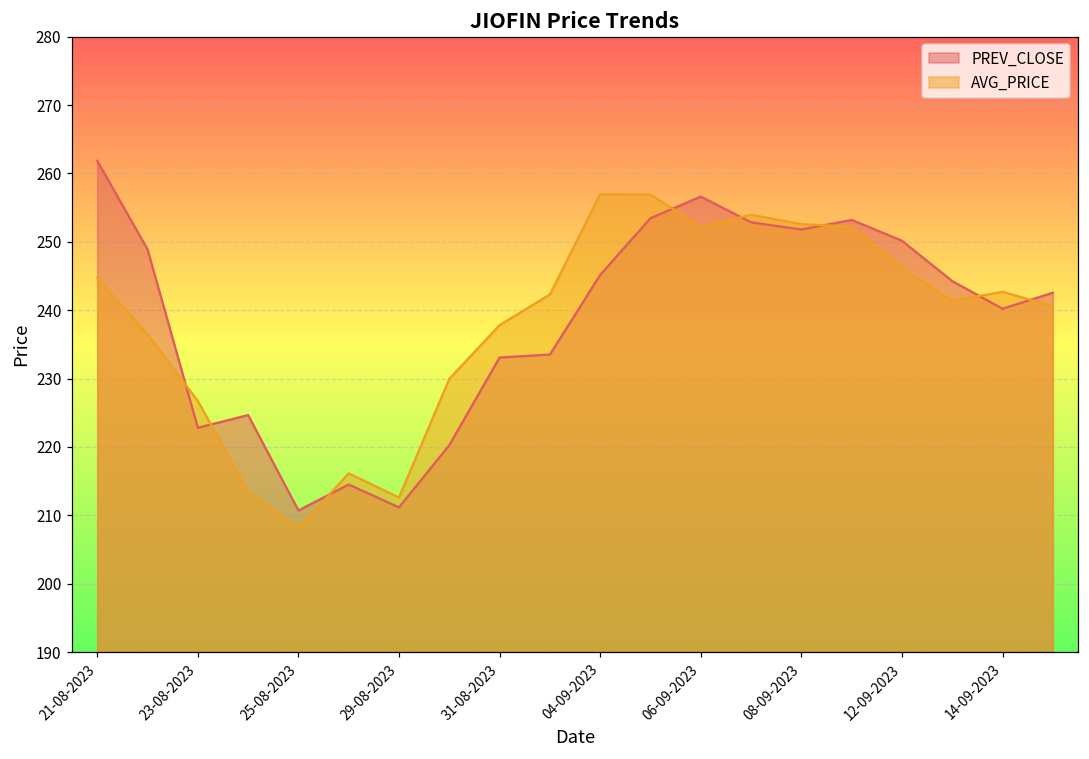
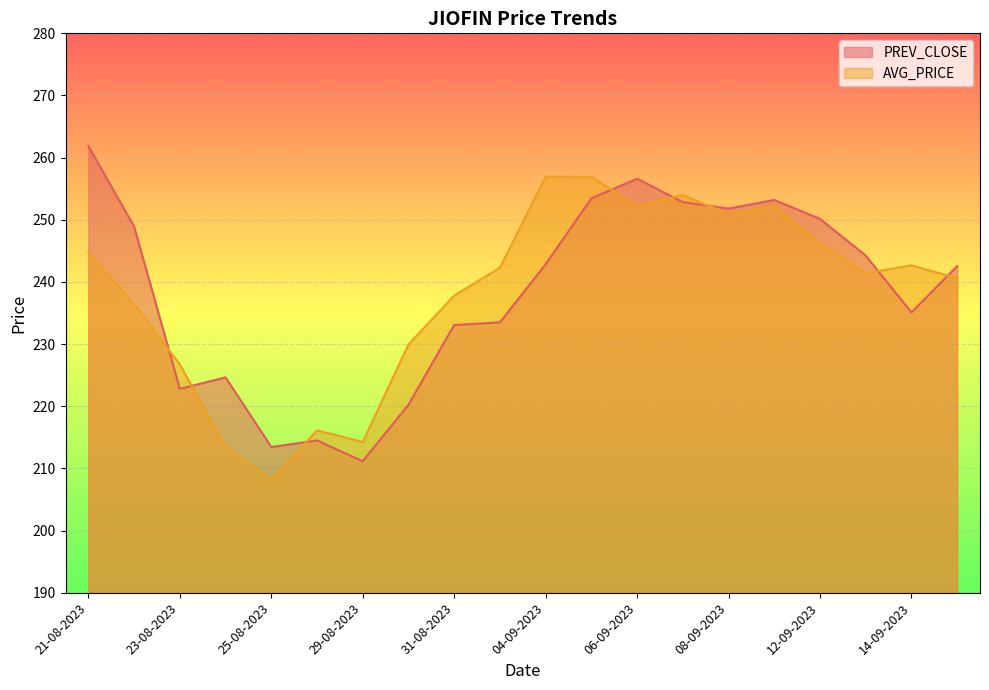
PREV_CLOSE, 25-08-2023: 211 -> 213
AVG_PRICE, 29-08-2023: 213 -> 214
PREV_CLOSE, 04-09-2023: 245 -> 243
AVG_PRICE, 08-09-2023: 253 -> 251
PREV_CLOSE, 14-09-2023: 240 -> 235
